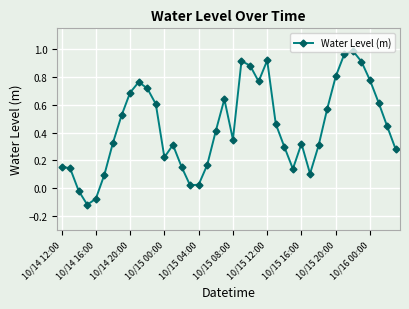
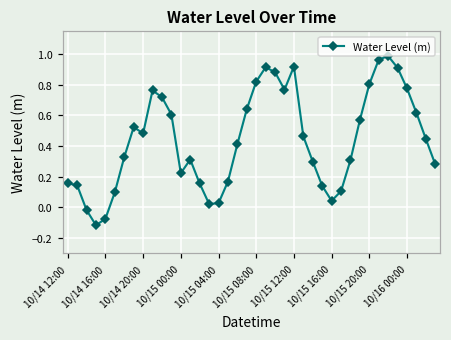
10/14 20:00: 0.69 -> 0.48
10/15 08:00: 0.35 -> 0.82
10/15 16:00: 0.32 -> 0.04
